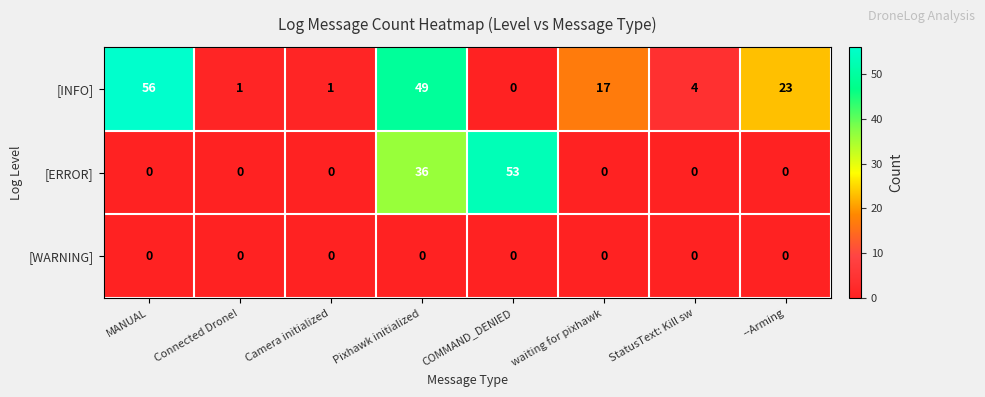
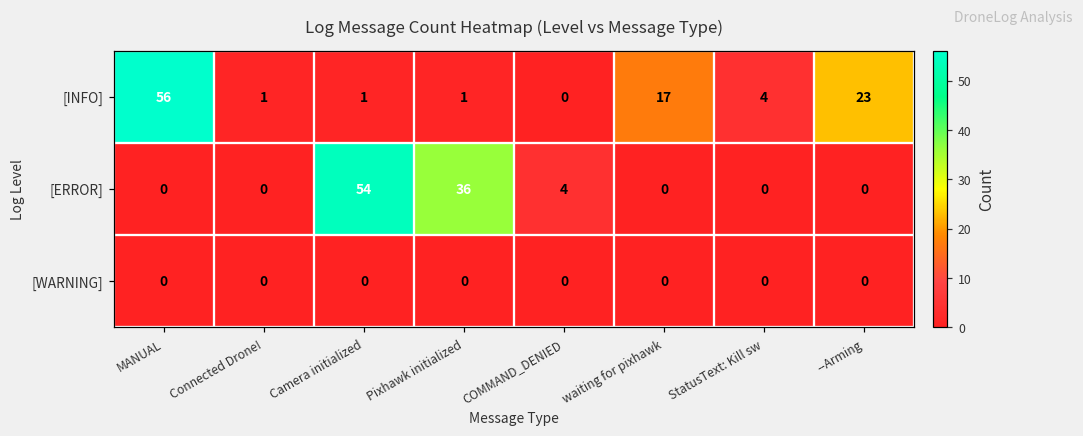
[INFO], Pixhawk initialized: 49 -> 1
[ERROR], Camera initialized: 0 -> 54
[ERROR], COMMAND_DENIED: 53 -> 4
